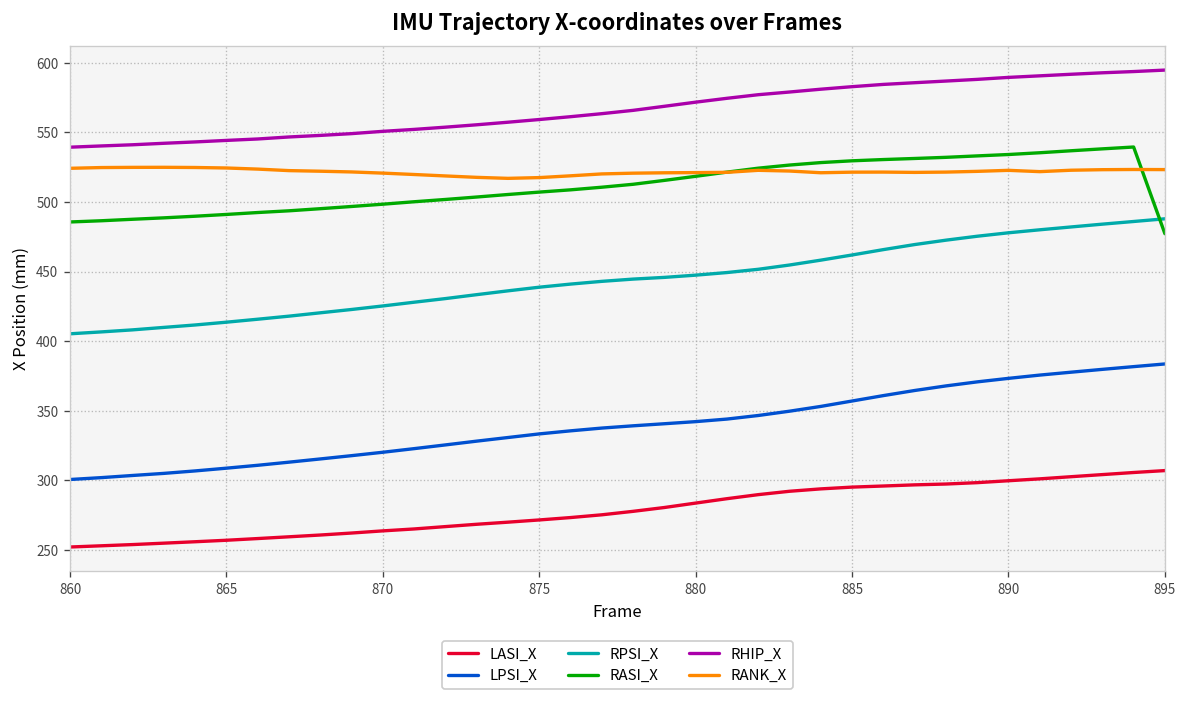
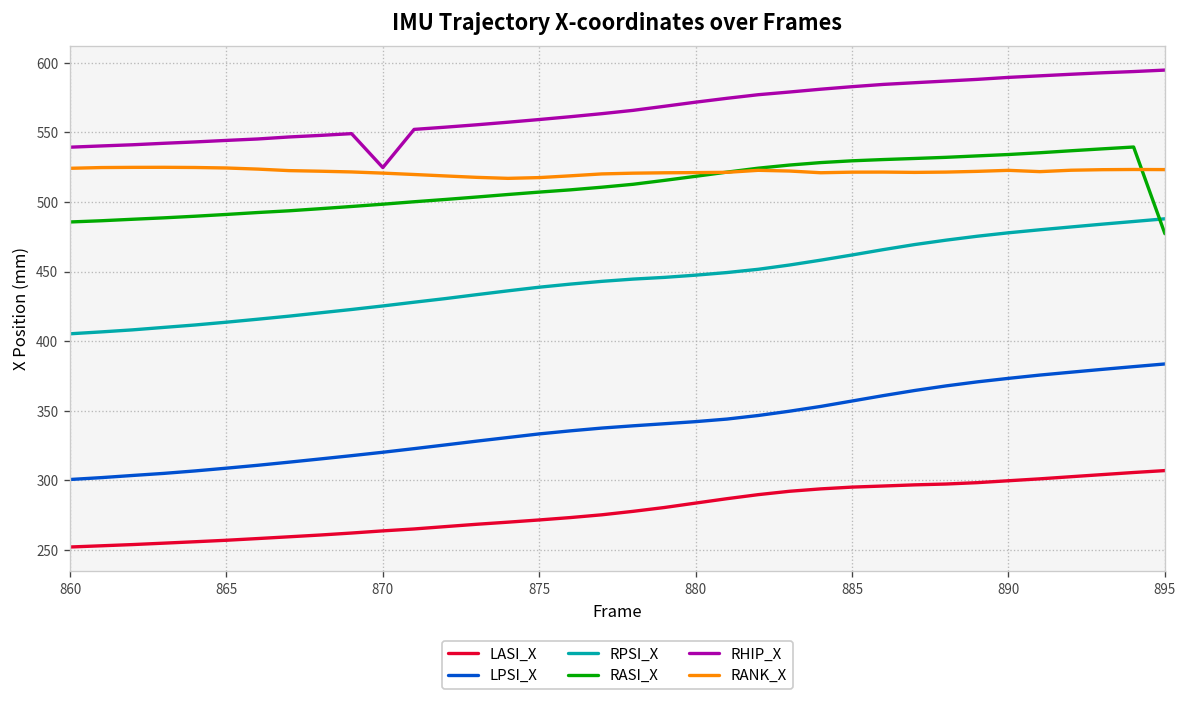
RHIP_X, 870: 551 -> 525
